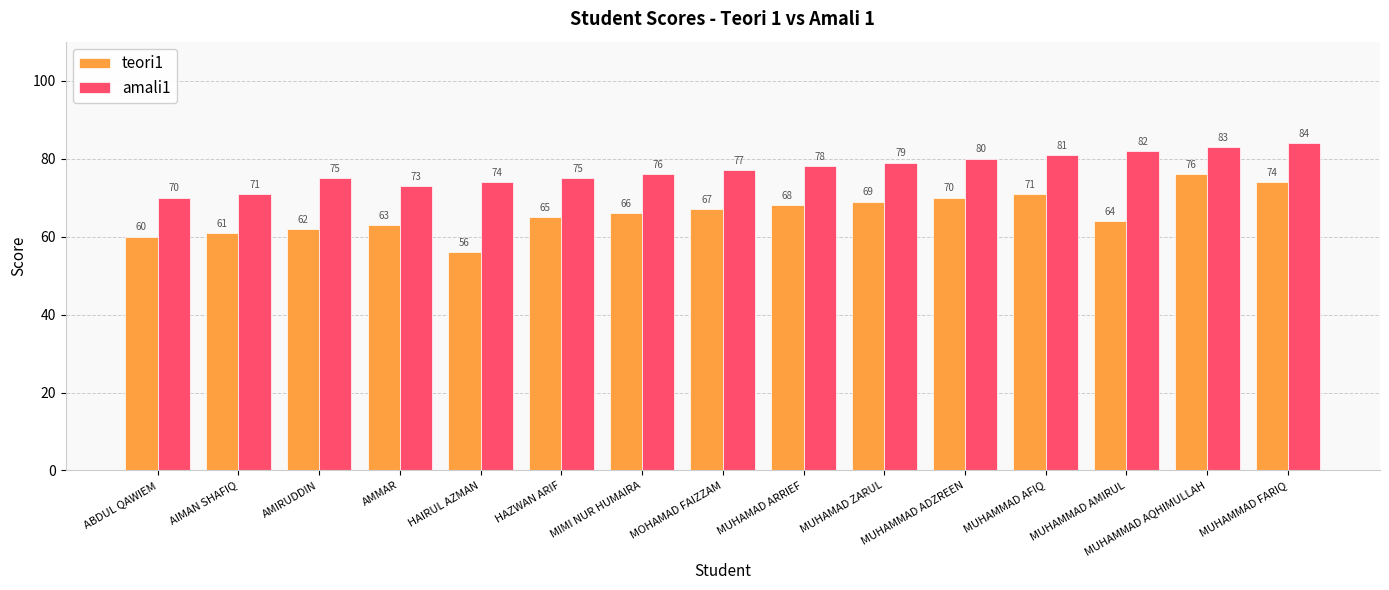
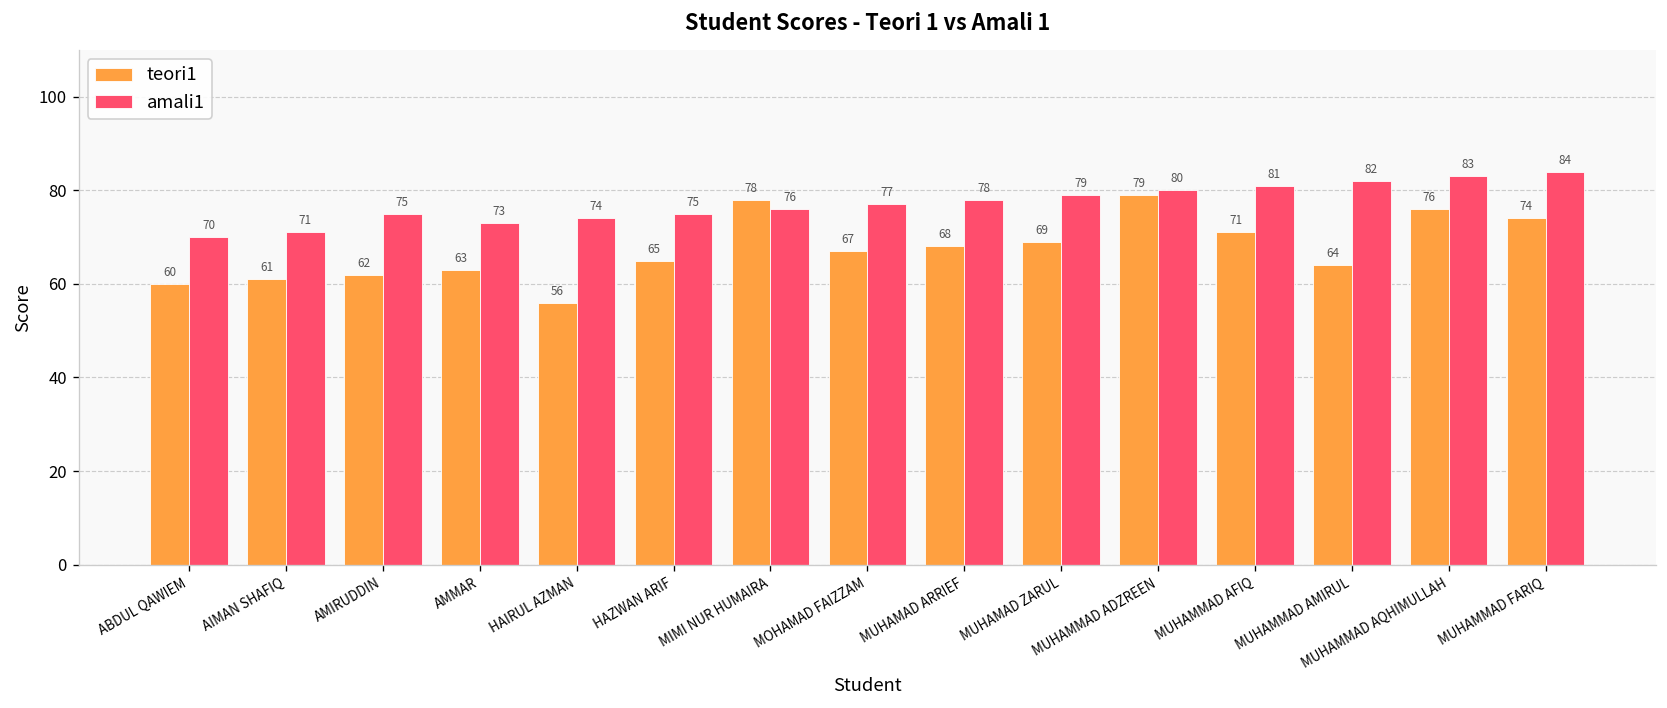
teori1, MIMI NUR HUMAIRA: 66 -> 78
teori1, MUHAMMAD ADZREEN: 70 -> 79
